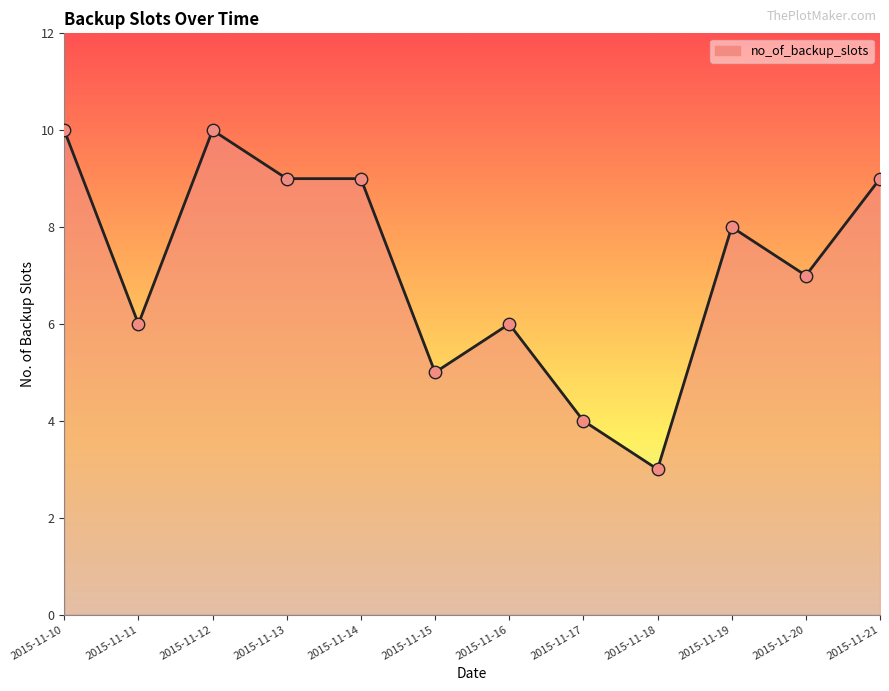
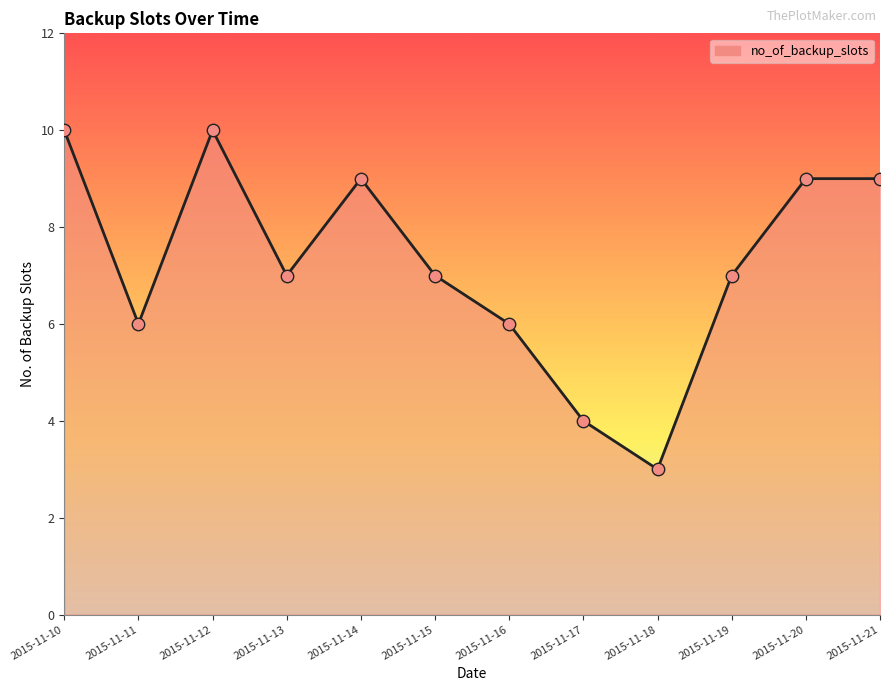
2015-11-13: 9 -> 7
2015-11-15: 5 -> 7
2015-11-19: 8 -> 7
2015-11-20: 7 -> 9
